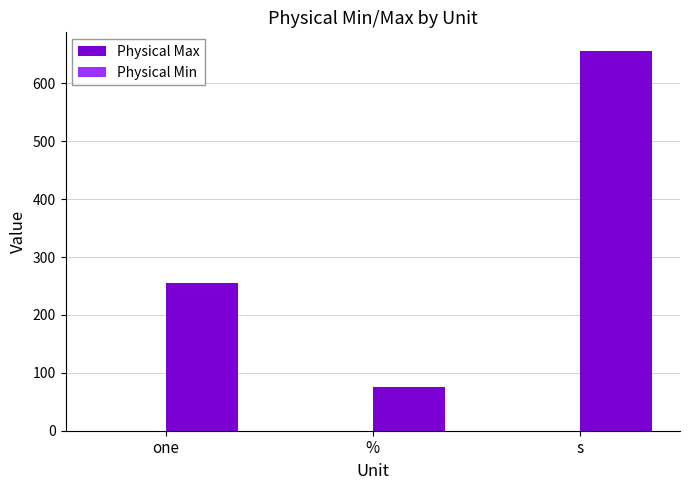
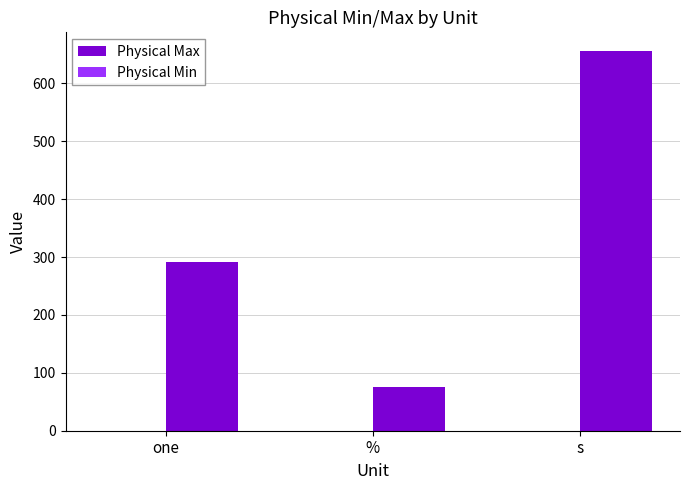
Physical Max, one: 260 -> 290
